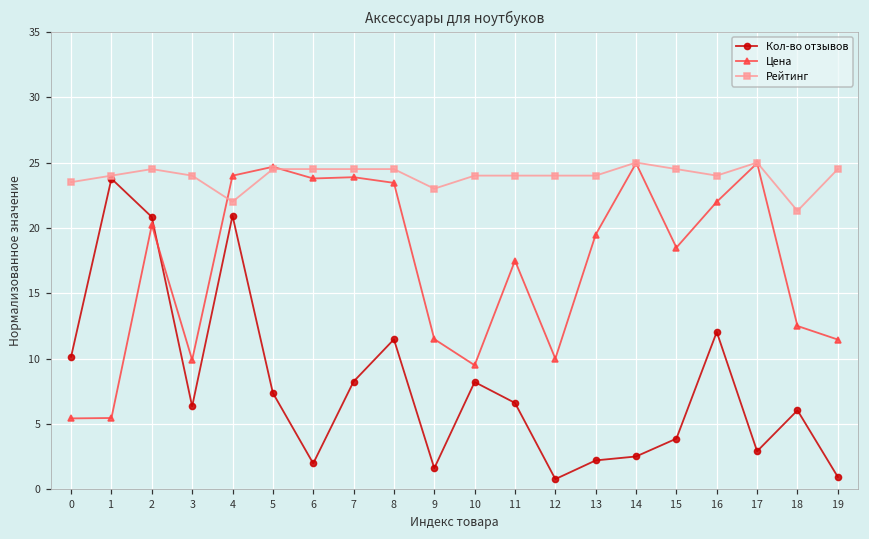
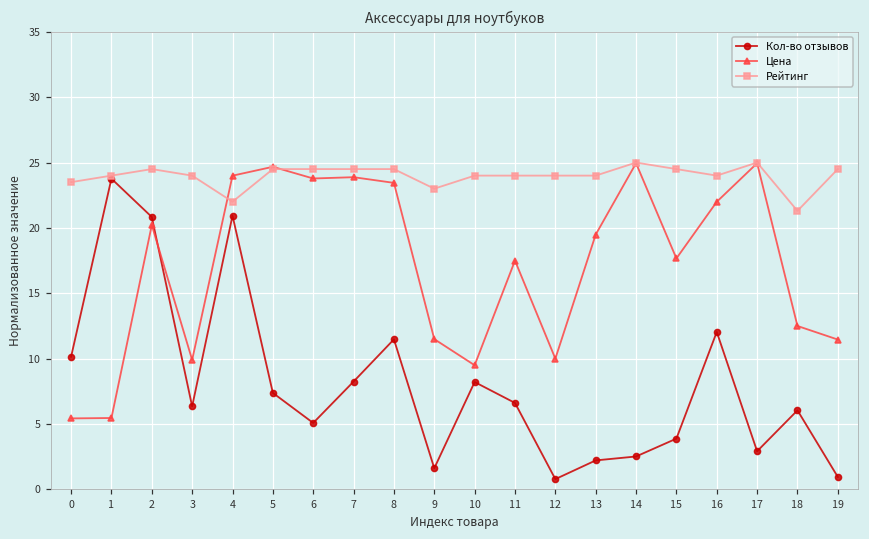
Кол-во отзывов, 6: 2.0 -> 5.1
Цена, 15: 18.5 -> 17.7
